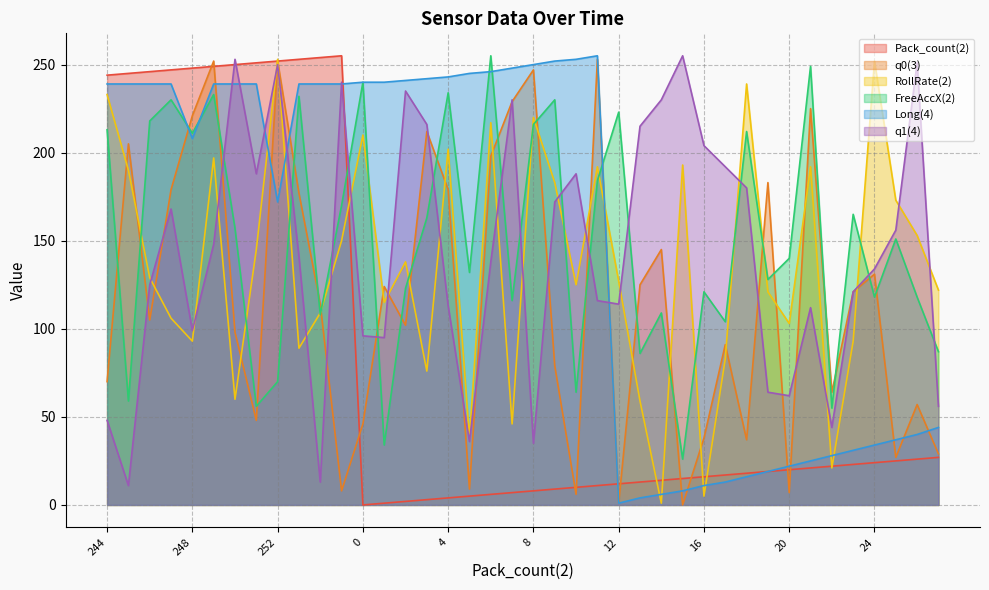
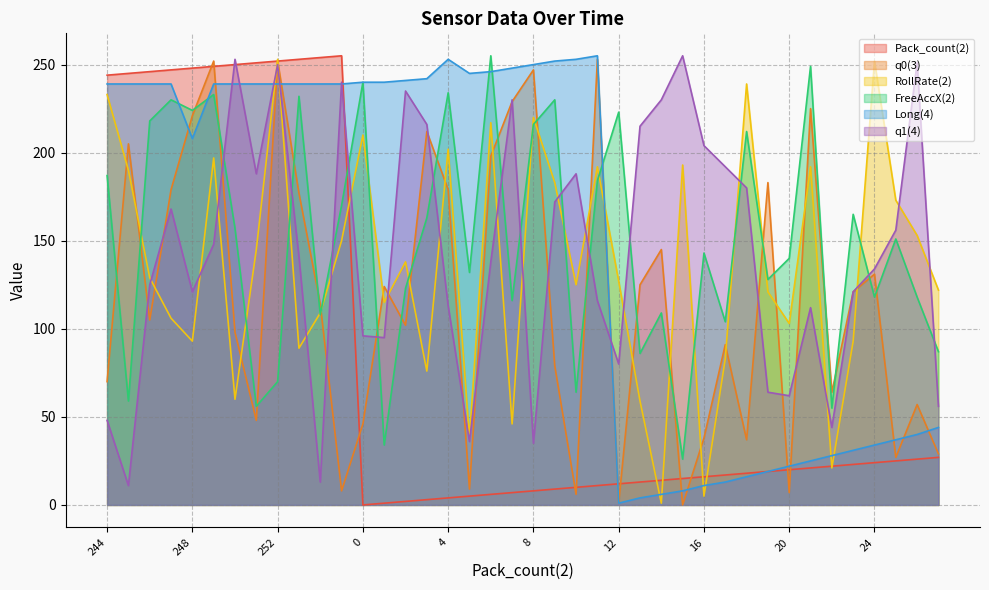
FreeAccX(2), 244: 213 -> 187
FreeAccX(2), 248: 211 -> 224
q1(4), 248: 99 -> 121
Long(4), 252: 172 -> 239
Long(4), 4: 243 -> 253
q1(4), 12: 114 -> 80
FreeAccX(2), 16: 121 -> 143
